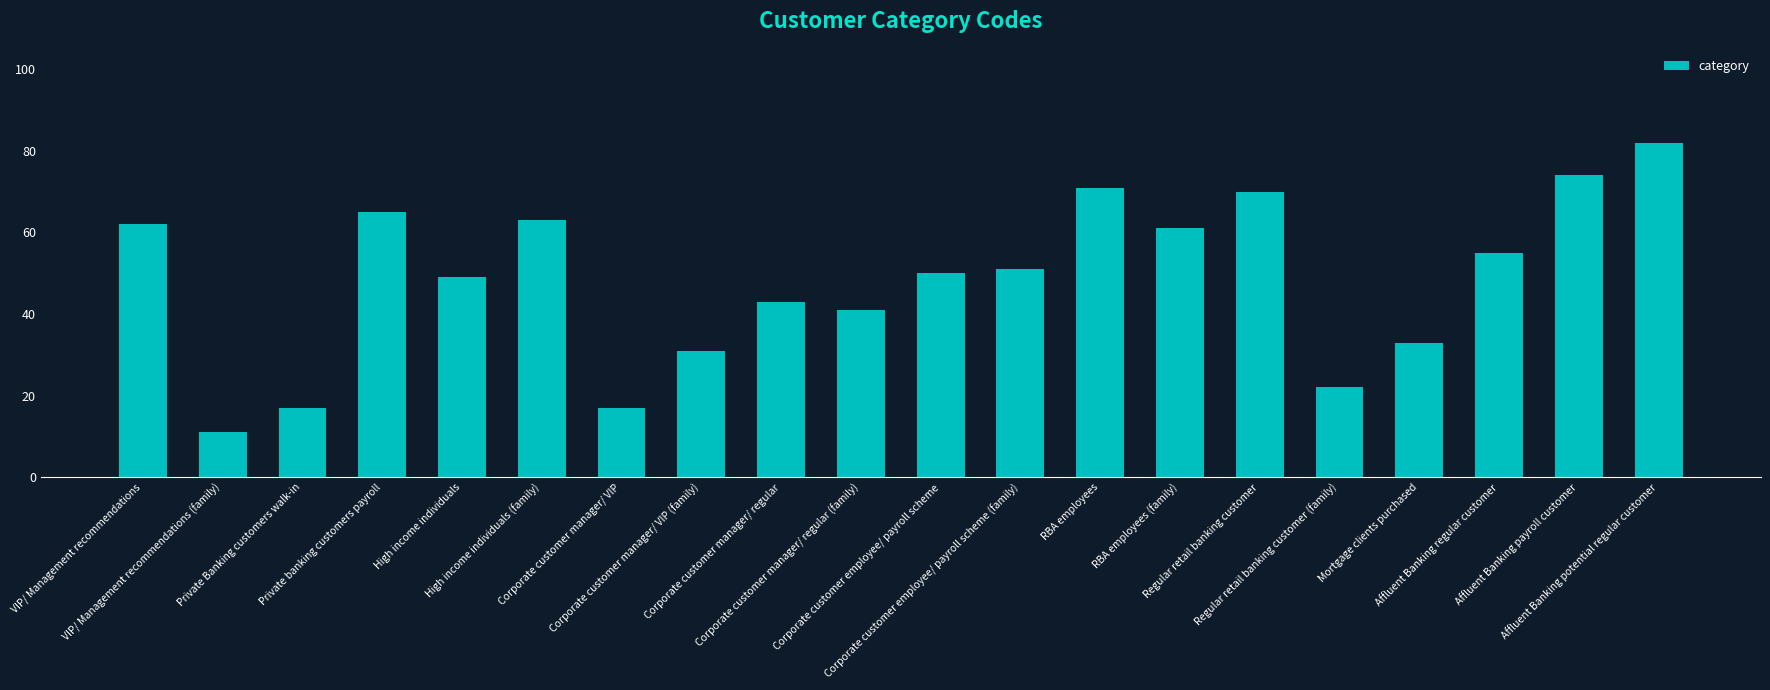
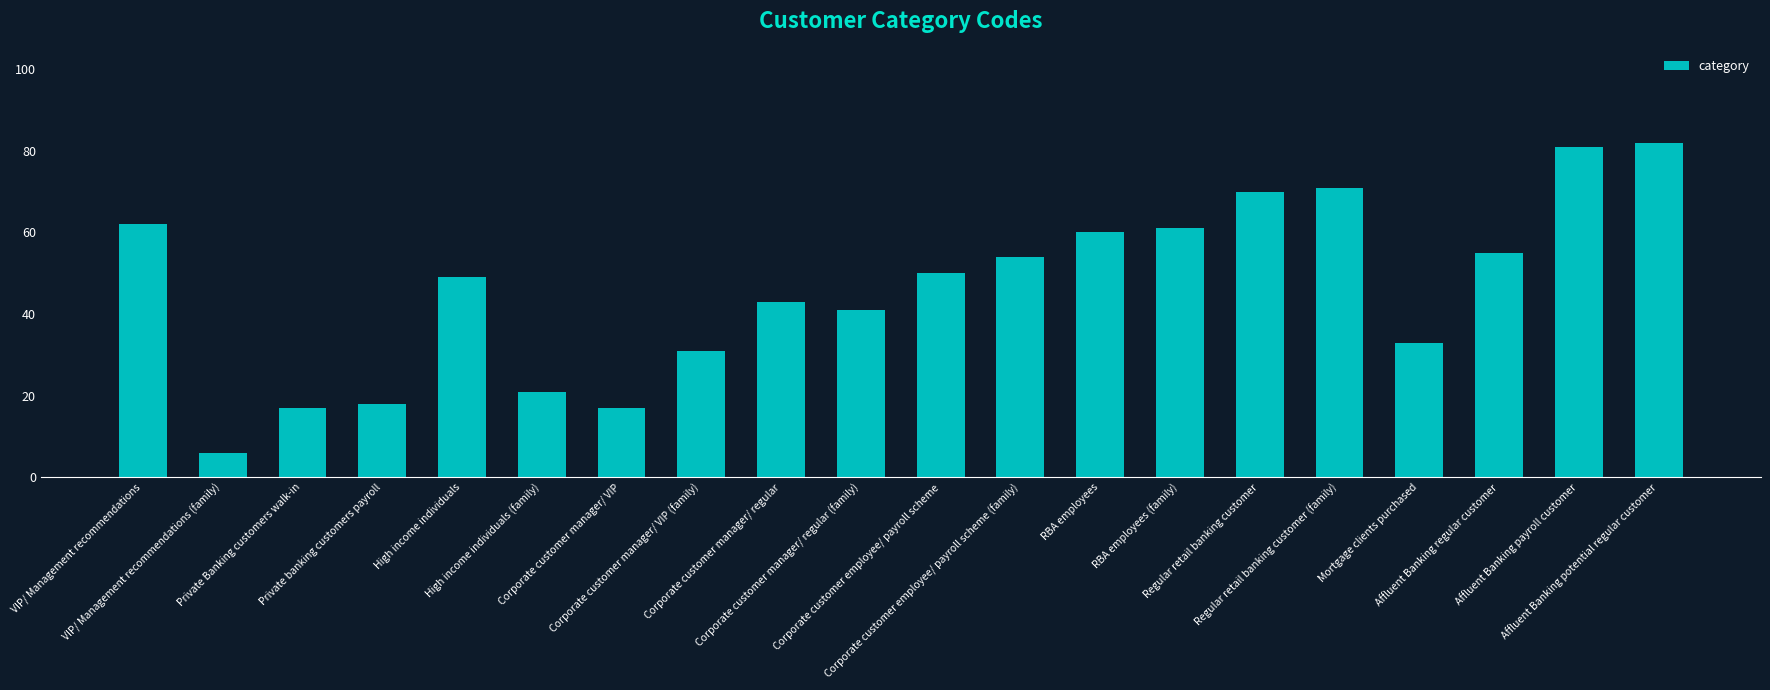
VIP/ Management recommendations (family): 11 -> 6
Private banking customers payroll: 65 -> 18
High income individuals (family): 63 -> 21
Corporate customer employee/ payroll scheme (family): 51 -> 54
RBA employees: 71 -> 60
Regular retail banking customer (family): 22 -> 71
Affluent Banking payroll customer: 74 -> 81
